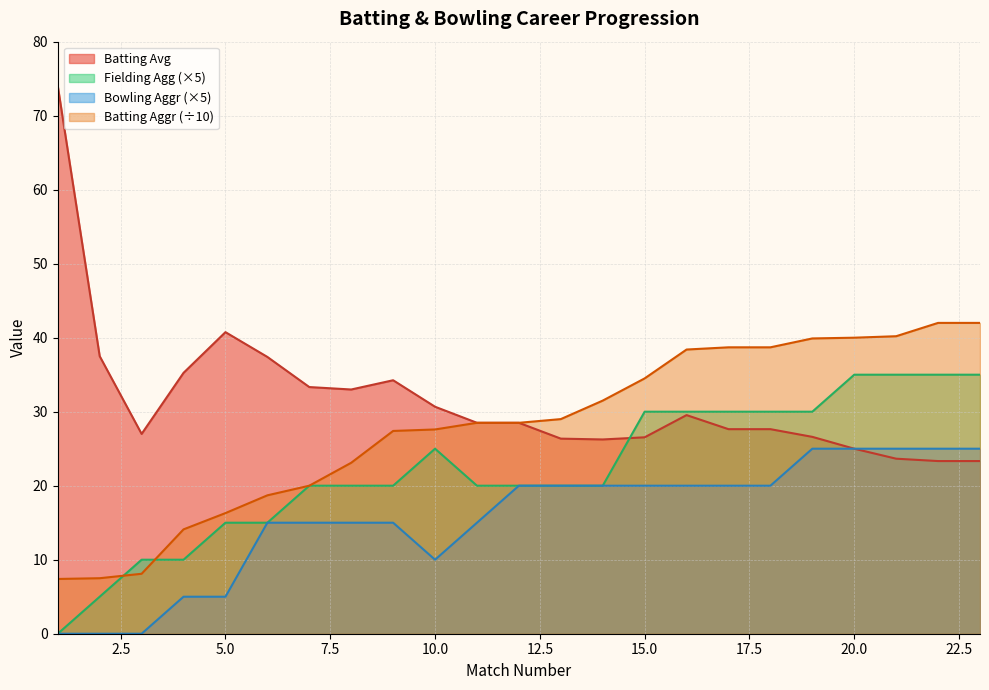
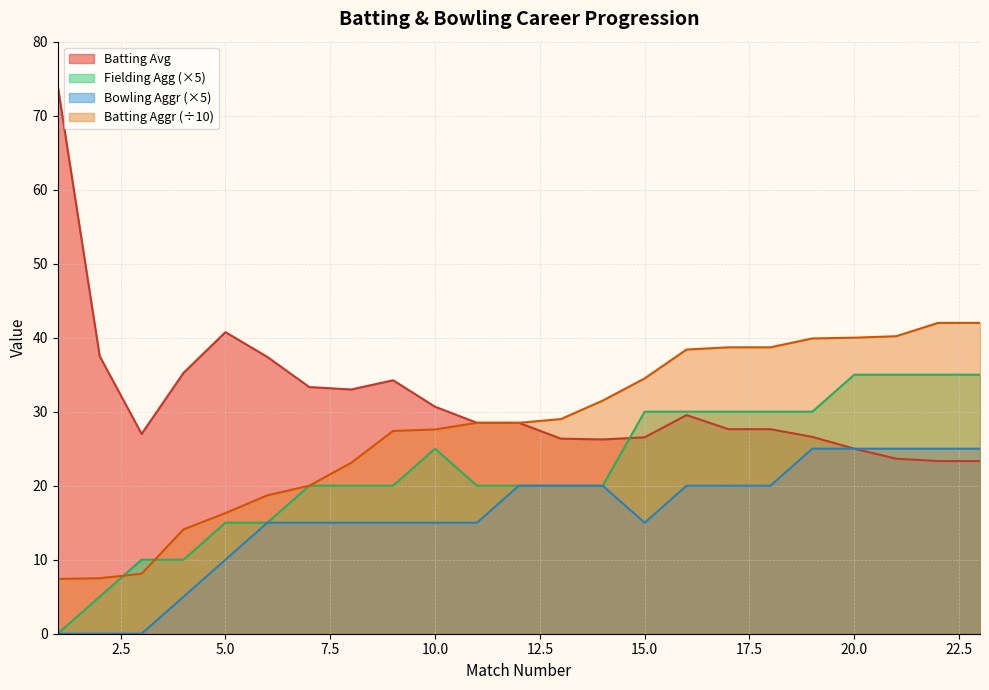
Bowling Aggr (×5), 5.0: 5 -> 10
Bowling Aggr (×5), 10.0: 10 -> 15
Bowling Aggr (×5), 15.0: 20 -> 15
